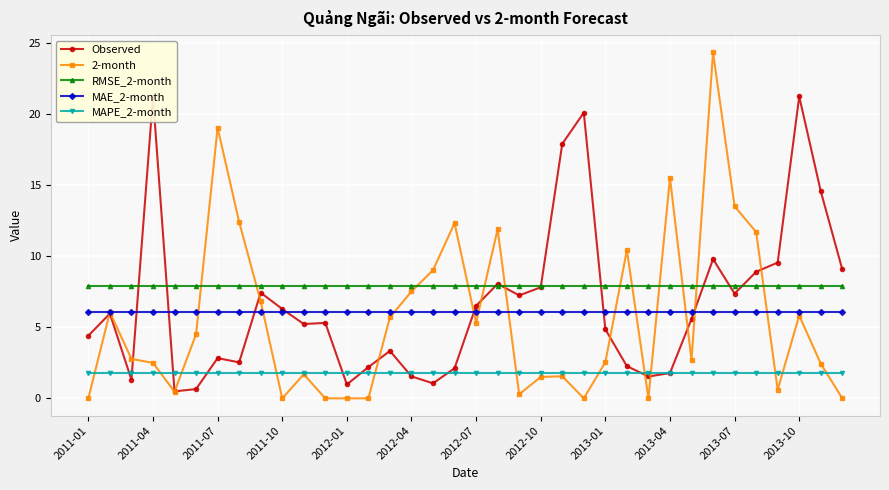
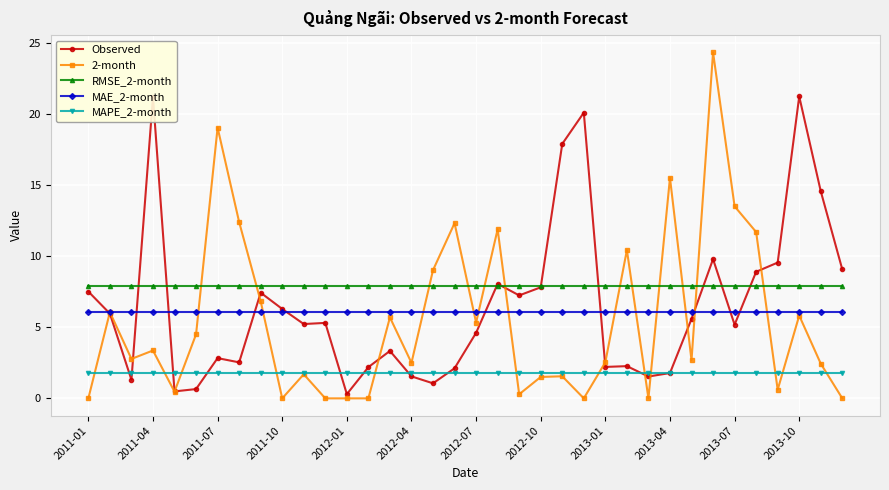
Observed, 2011-01: 4.4 -> 7.5
2-month, 2011-04: 2.5 -> 3.4
Observed, 2012-01: 1.0 -> 0.3
2-month, 2012-04: 7.5 -> 2.5
Observed, 2012-07: 6.5 -> 4.6
Observed, 2013-01: 4.9 -> 2.2
Observed, 2013-07: 7.4 -> 5.2
